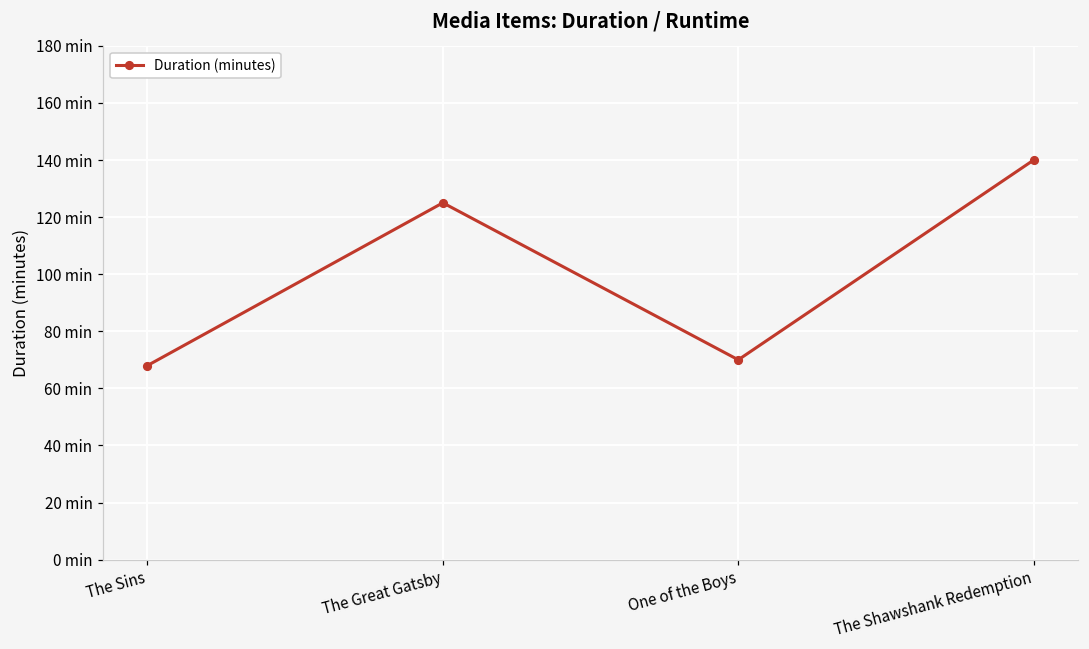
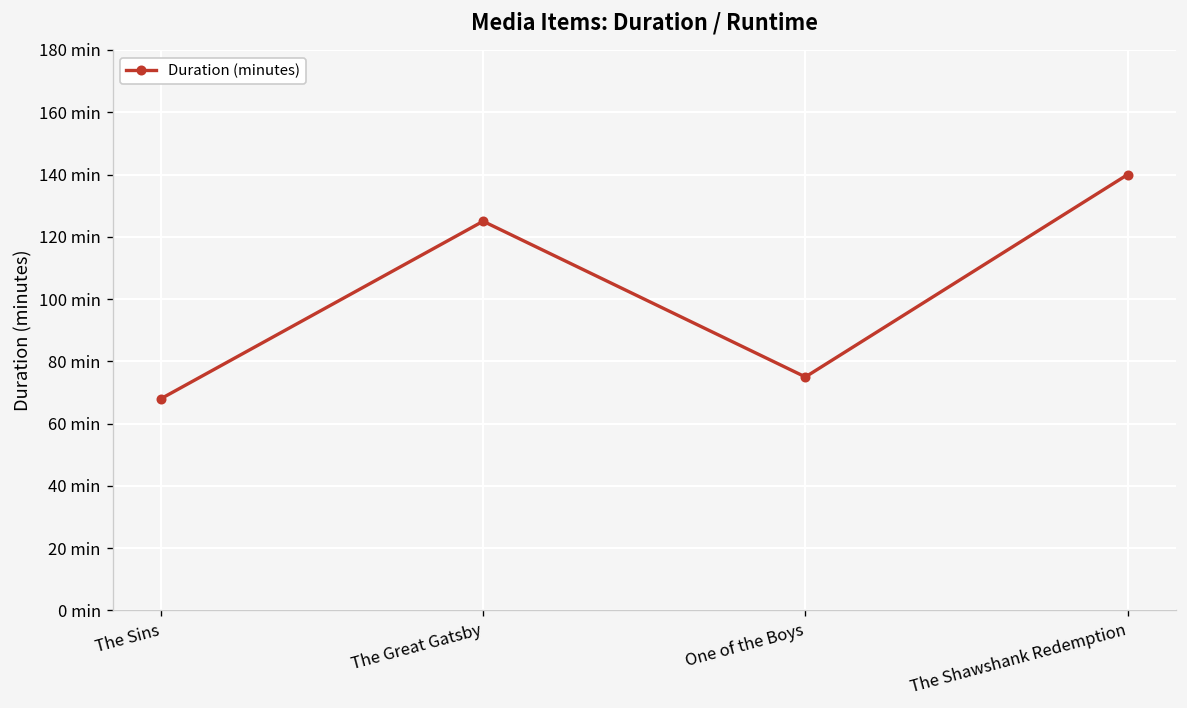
One of the Boys: 70 min -> 75 min
